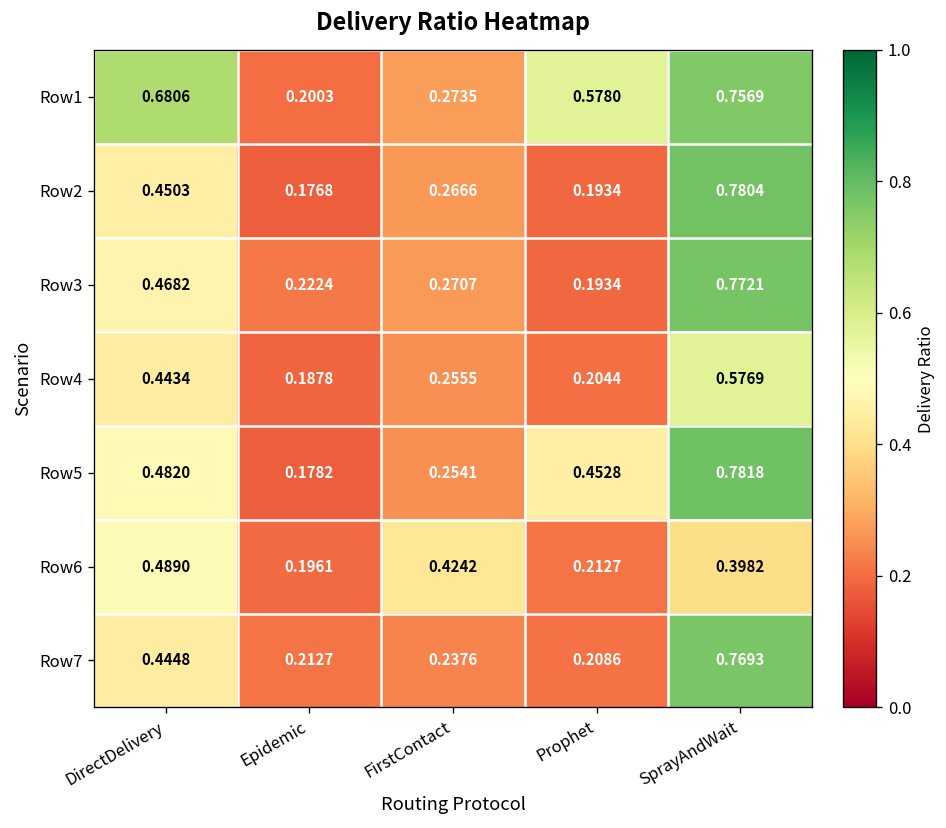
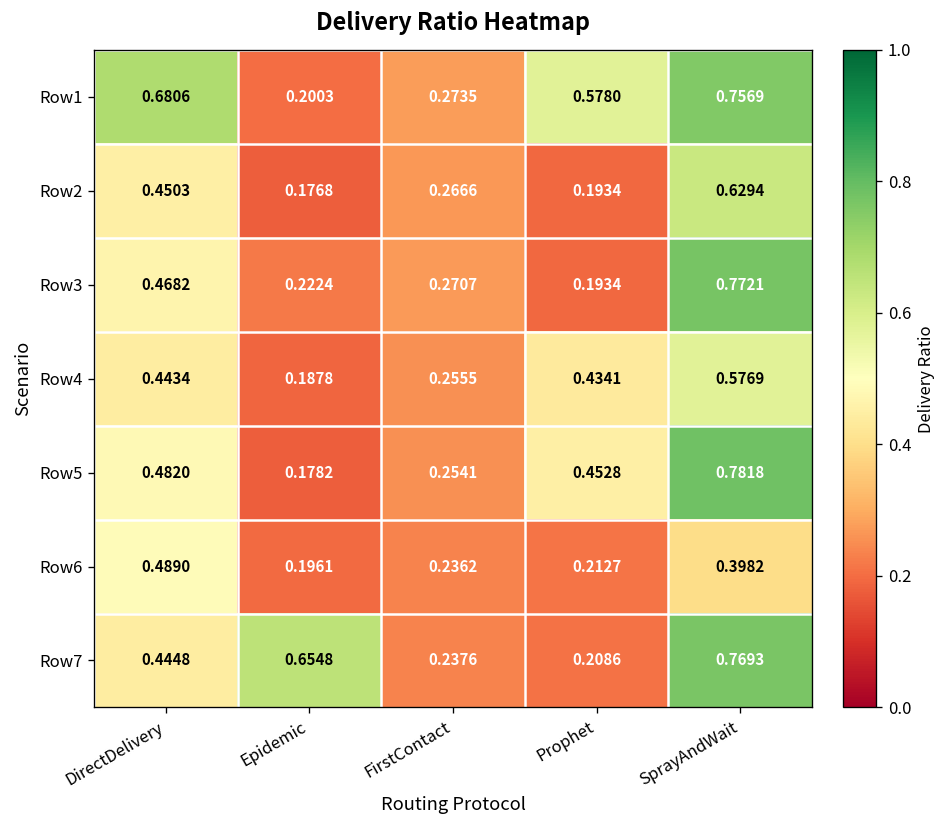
Row2, SprayAndWait: 0.7804 -> 0.6294
Row4, Prophet: 0.2044 -> 0.4341
Row6, FirstContact: 0.4242 -> 0.2362
Row7, Epidemic: 0.2127 -> 0.6548
